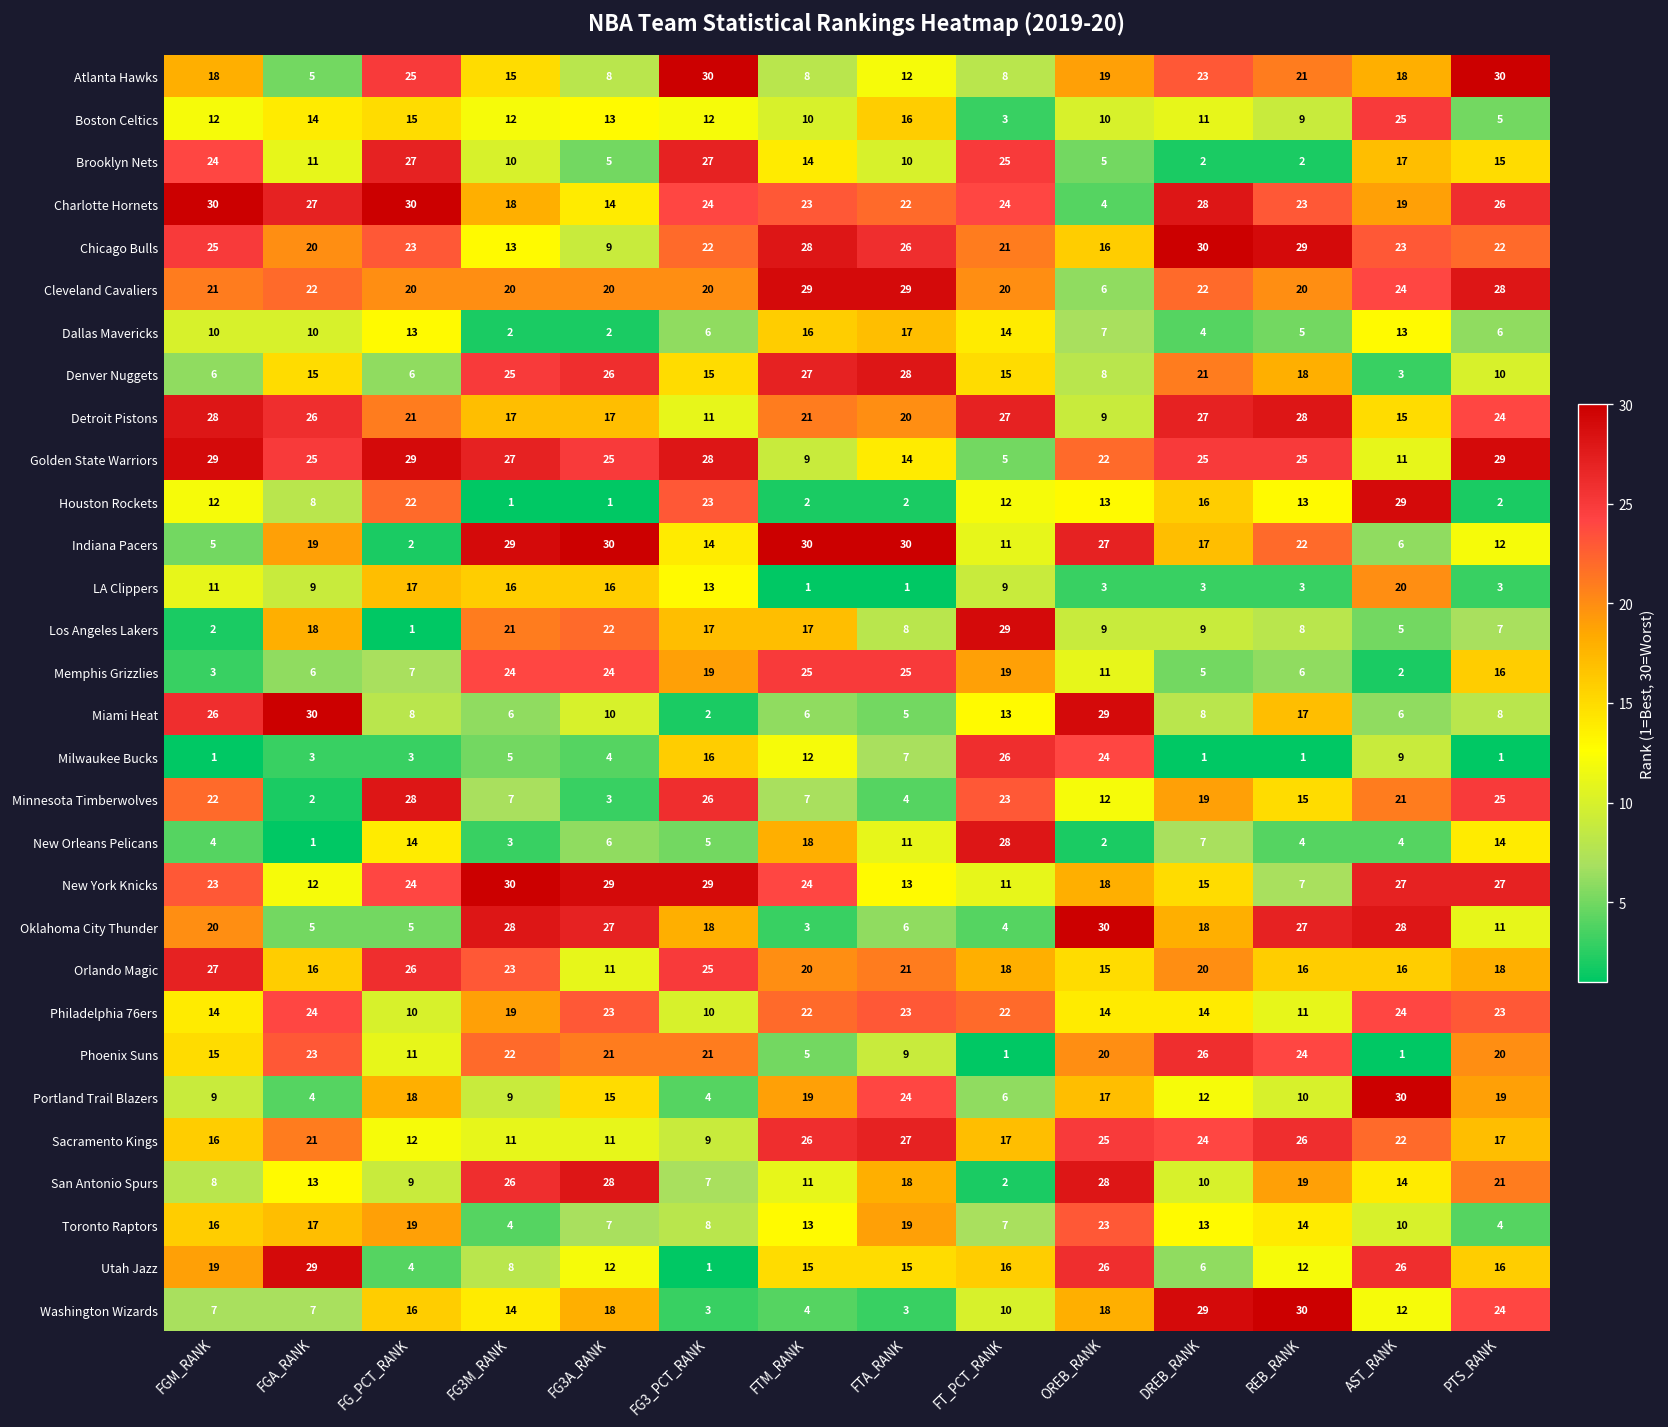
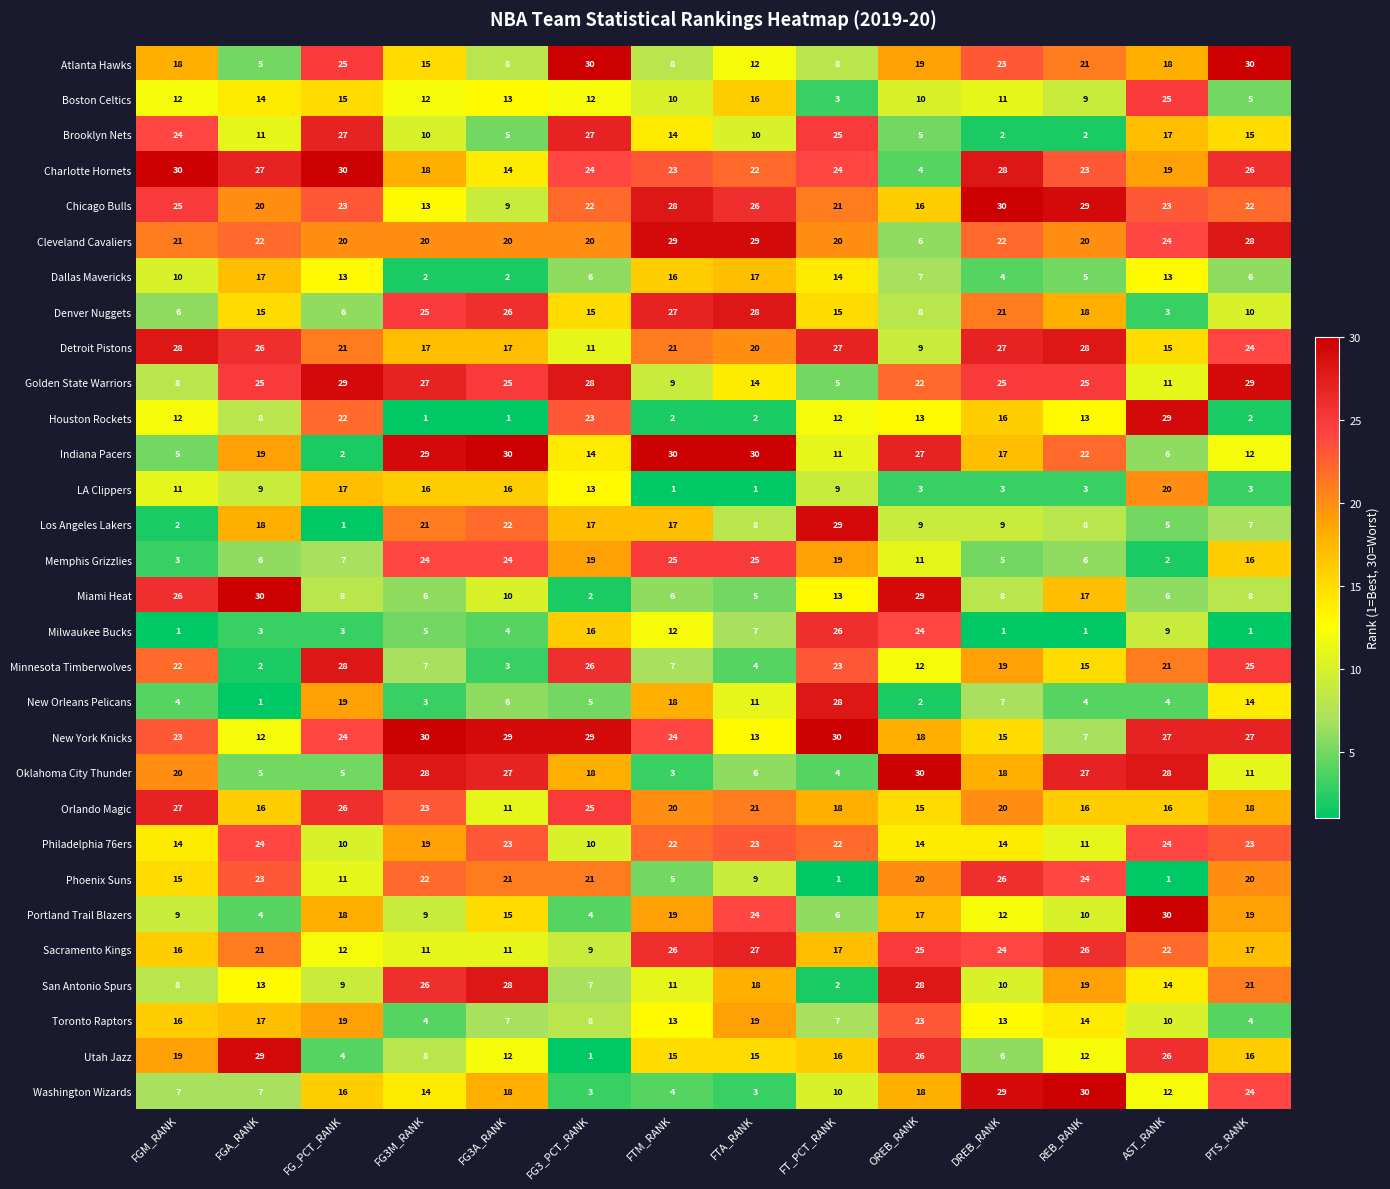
Dallas Mavericks, FGA_RANK: 10 -> 17
Golden State Warriors, FGM_RANK: 29 -> 8
New Orleans Pelicans, FG_PCT_RANK: 14 -> 19
New York Knicks, FT_PCT_RANK: 11 -> 30
